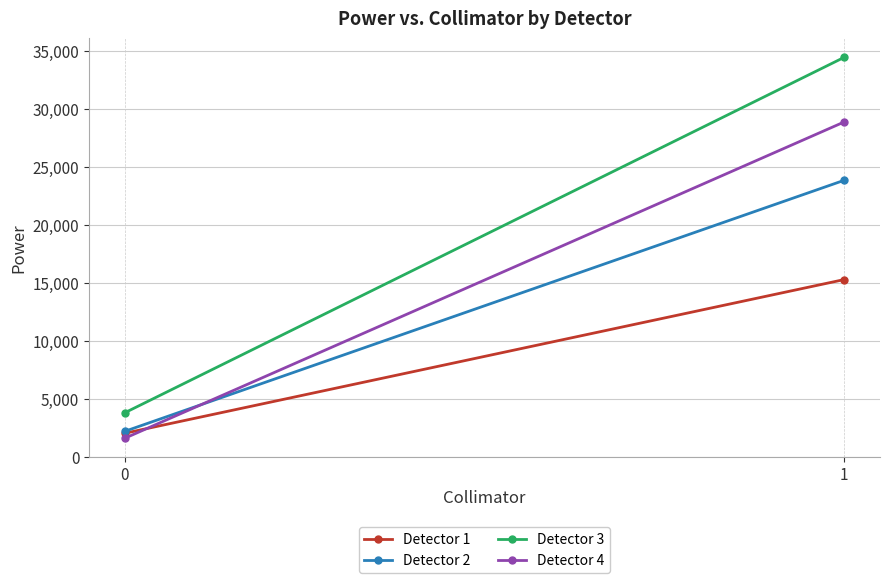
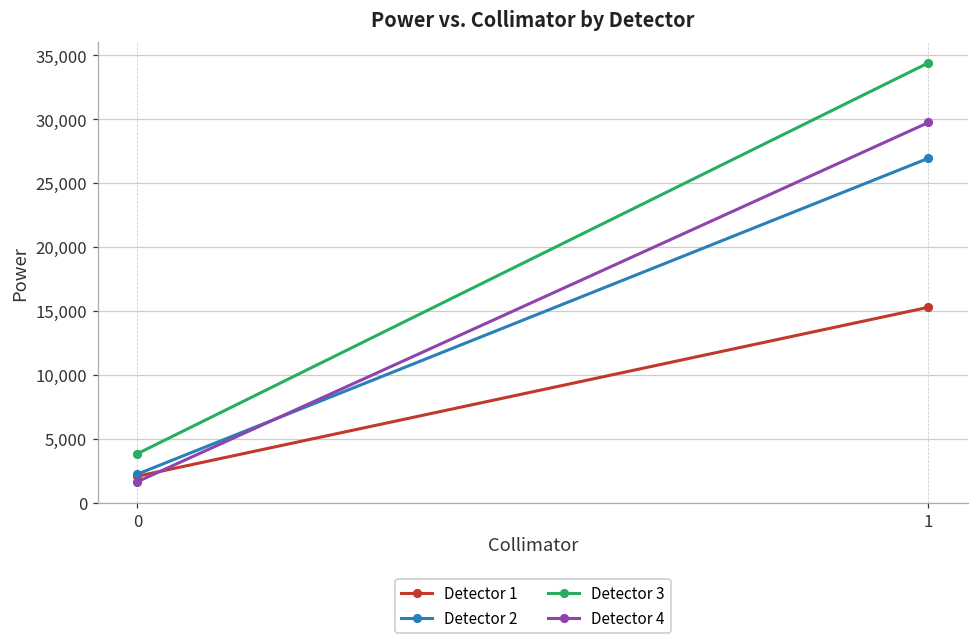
Detector 2, 1: 23,800 -> 26,900
Detector 4, 1: 28,800 -> 29,700
